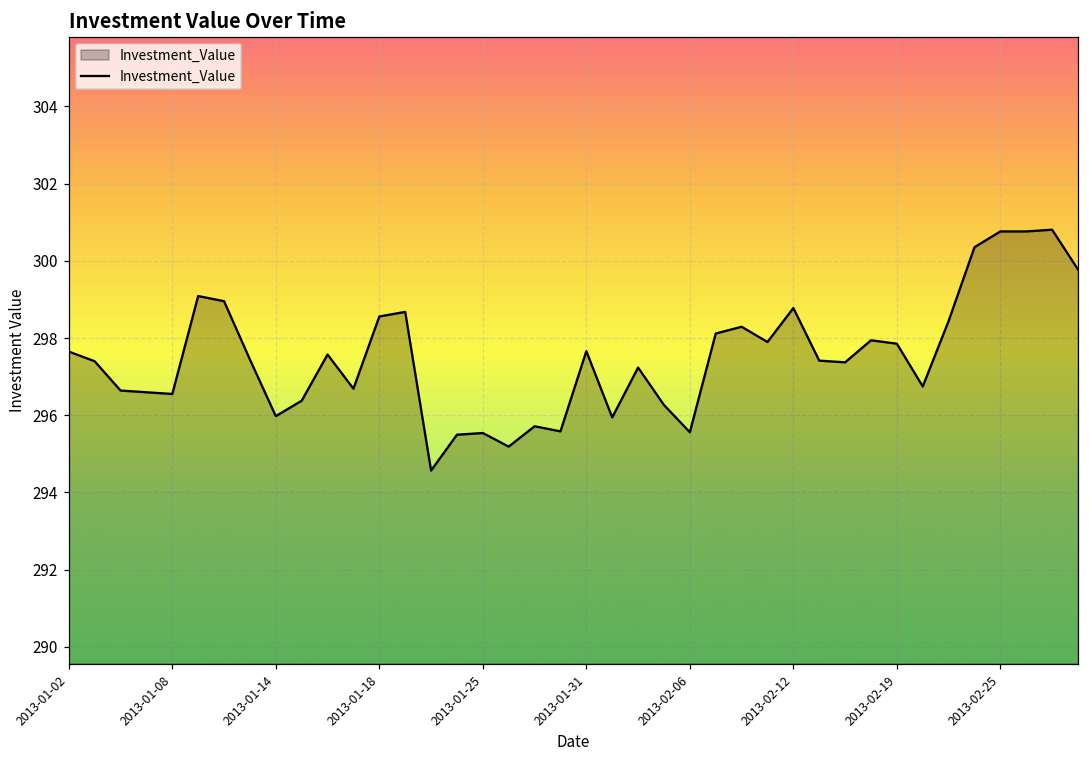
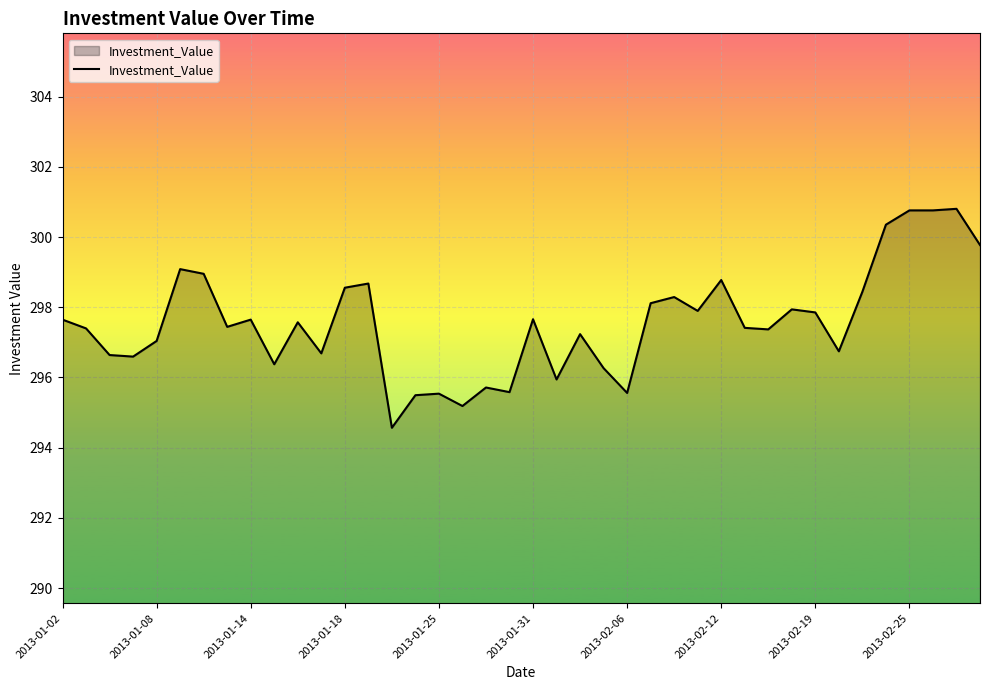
2013-01-08: 296.6 -> 297.0
2013-01-14: 296.0 -> 297.6
